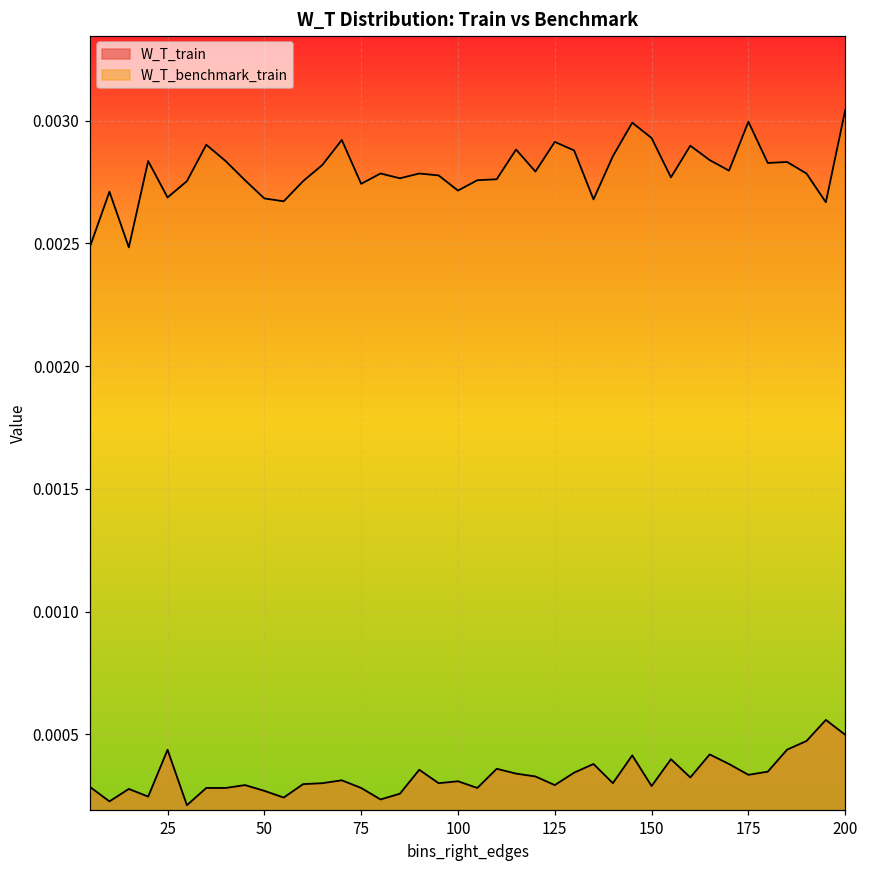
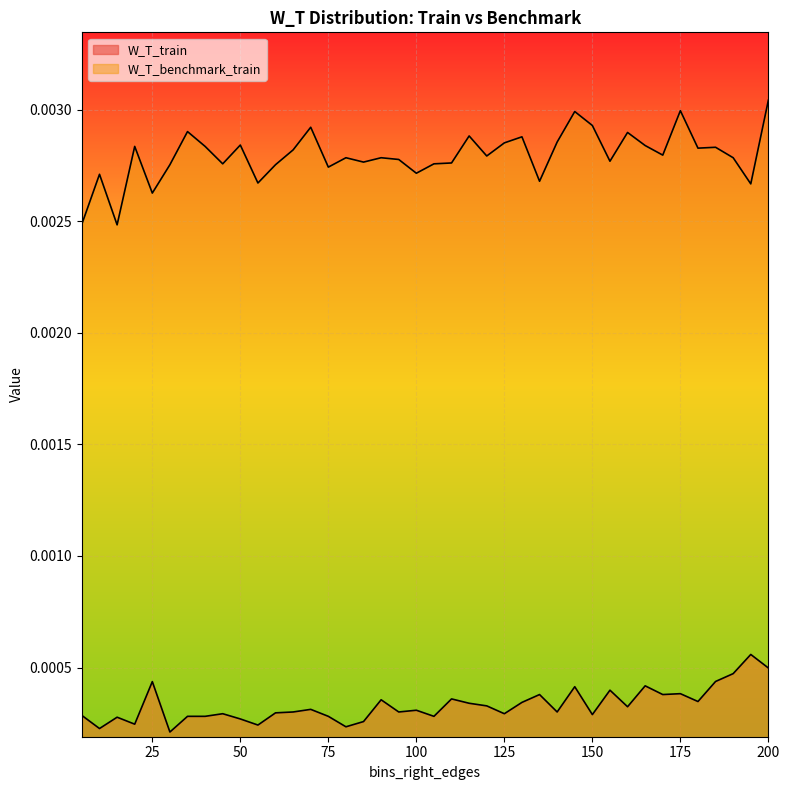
W_T_benchmark_train, 25: 0.00269 -> 0.00263
W_T_benchmark_train, 50: 0.00268 -> 0.00284
W_T_benchmark_train, 125: 0.00291 -> 0.00285
W_T_train, 175: 0.00033 -> 0.00038
